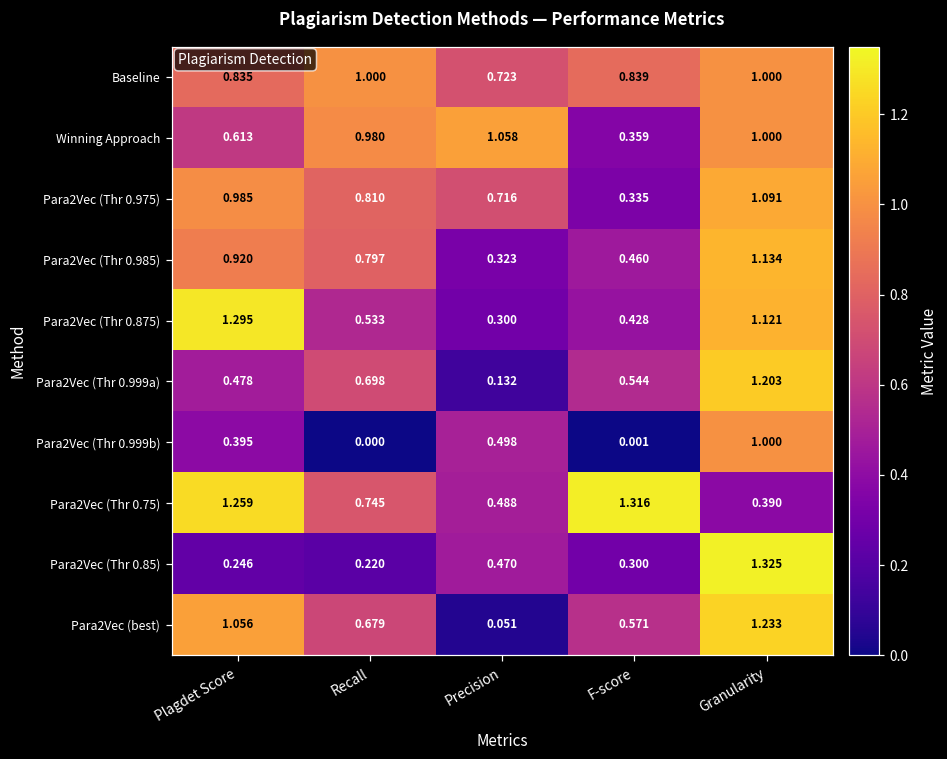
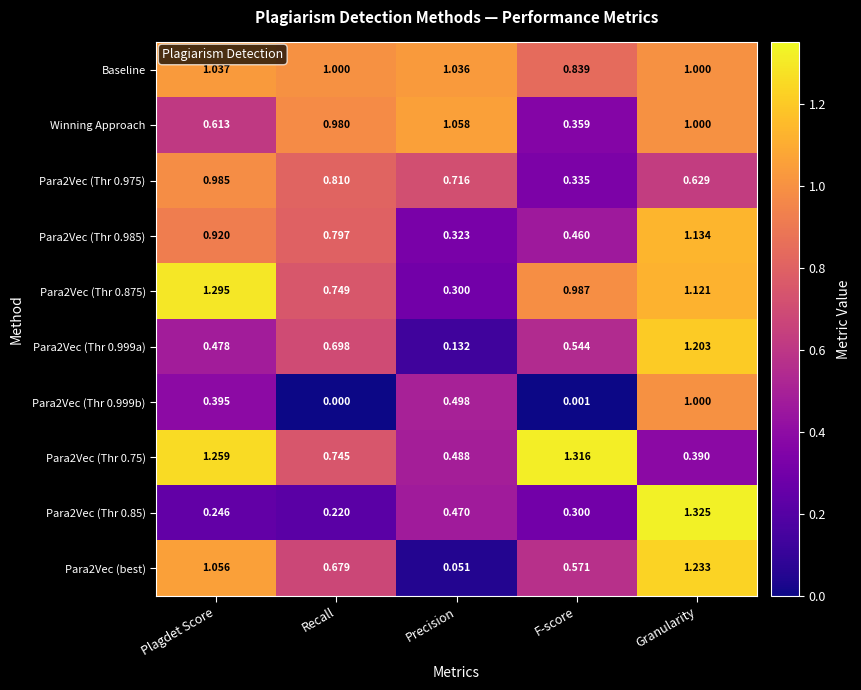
Baseline, Plagdet Score: 0.835 -> 1.037
Baseline, Precision: 0.723 -> 1.036
Para2Vec (Thr 0.975), Granularity: 1.091 -> 0.629
Para2Vec (Thr 0.875), Recall: 0.533 -> 0.749
Para2Vec (Thr 0.875), F-score: 0.428 -> 0.987
